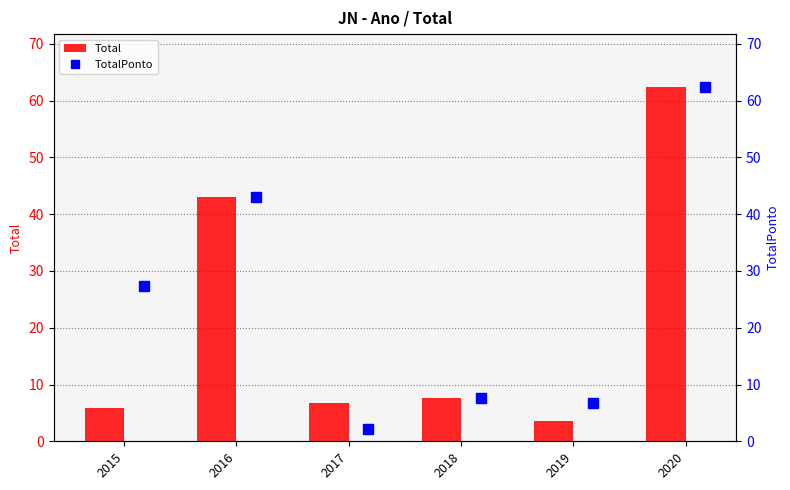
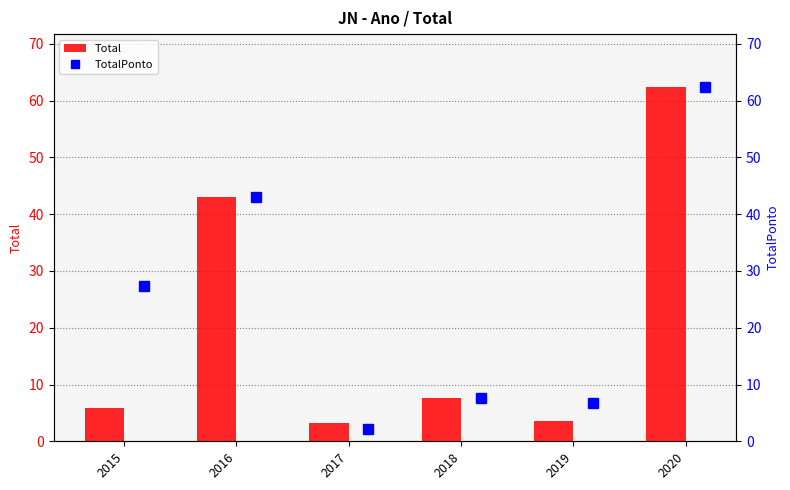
Total, 2017: 7 -> 3
